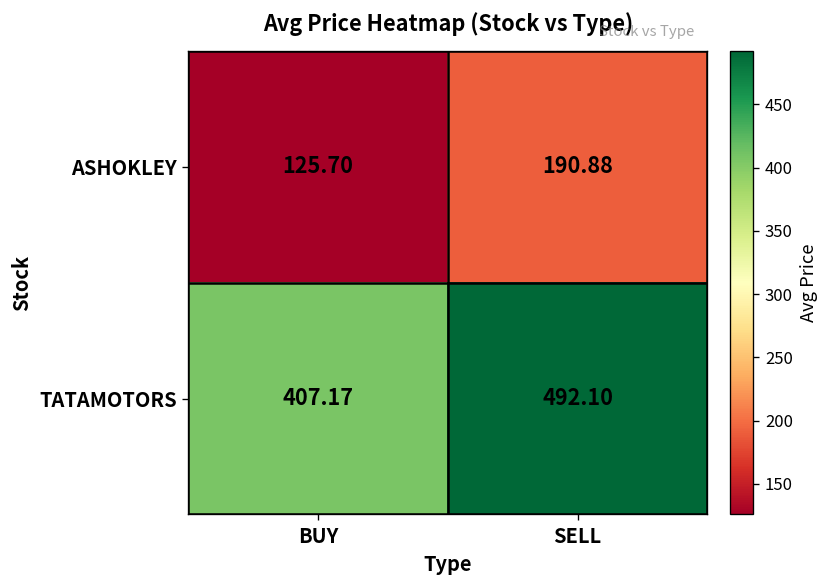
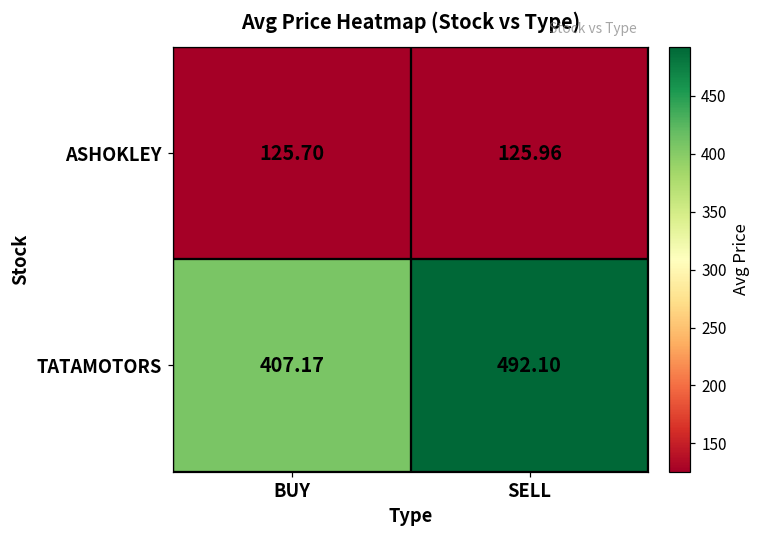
ASHOKLEY, SELL: 190.88 -> 125.96
